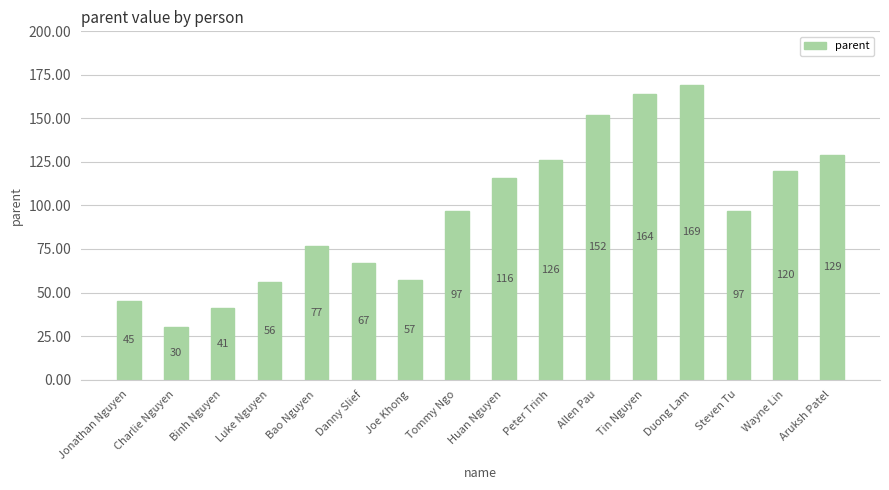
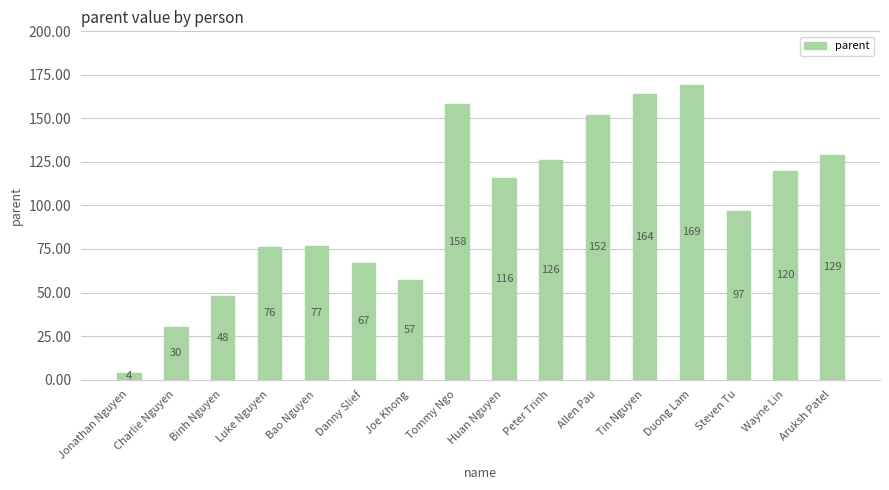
Jonathan Nguyen: 45 -> 4
Binh Nguyen: 41 -> 48
Luke Nguyen: 56 -> 76
Tommy Ngo: 97 -> 158
